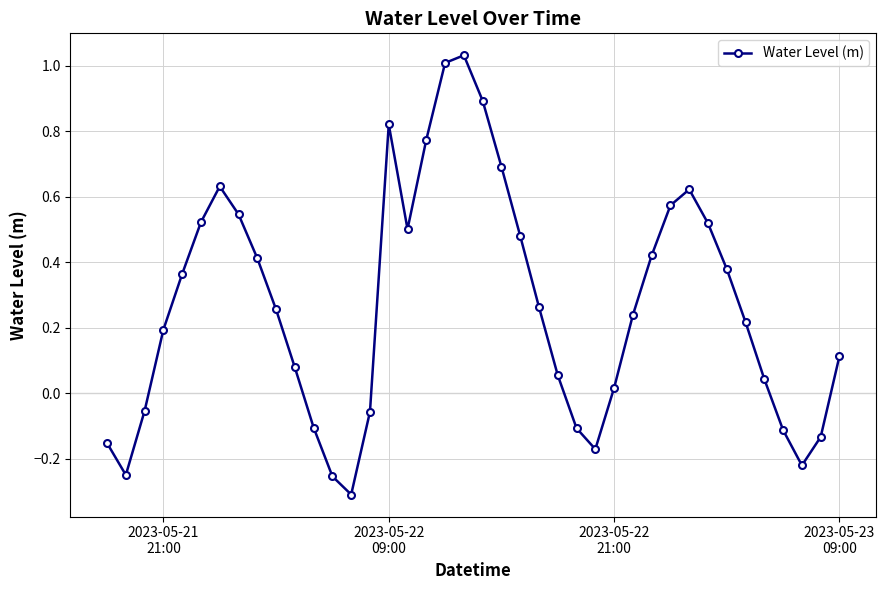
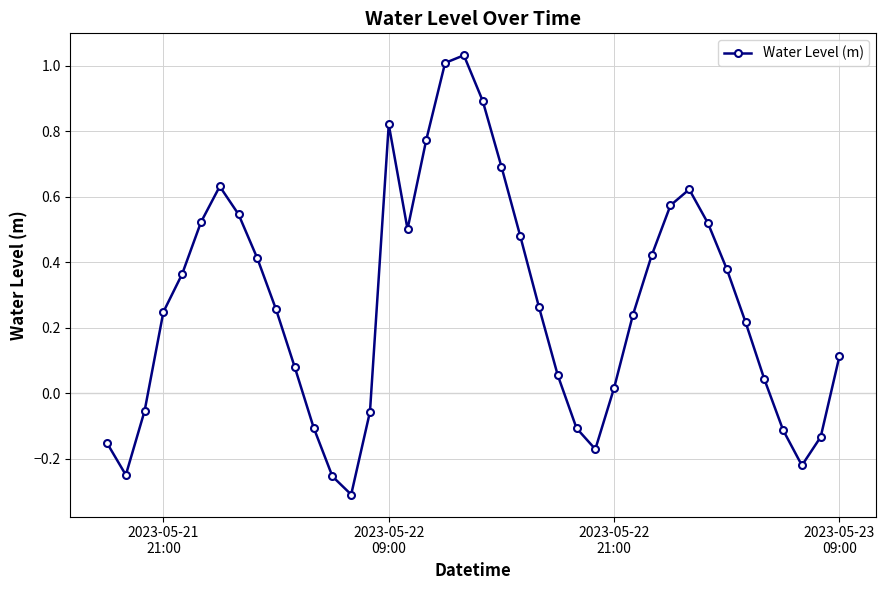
2023-05-21 21:00: 0.19 -> 0.25
